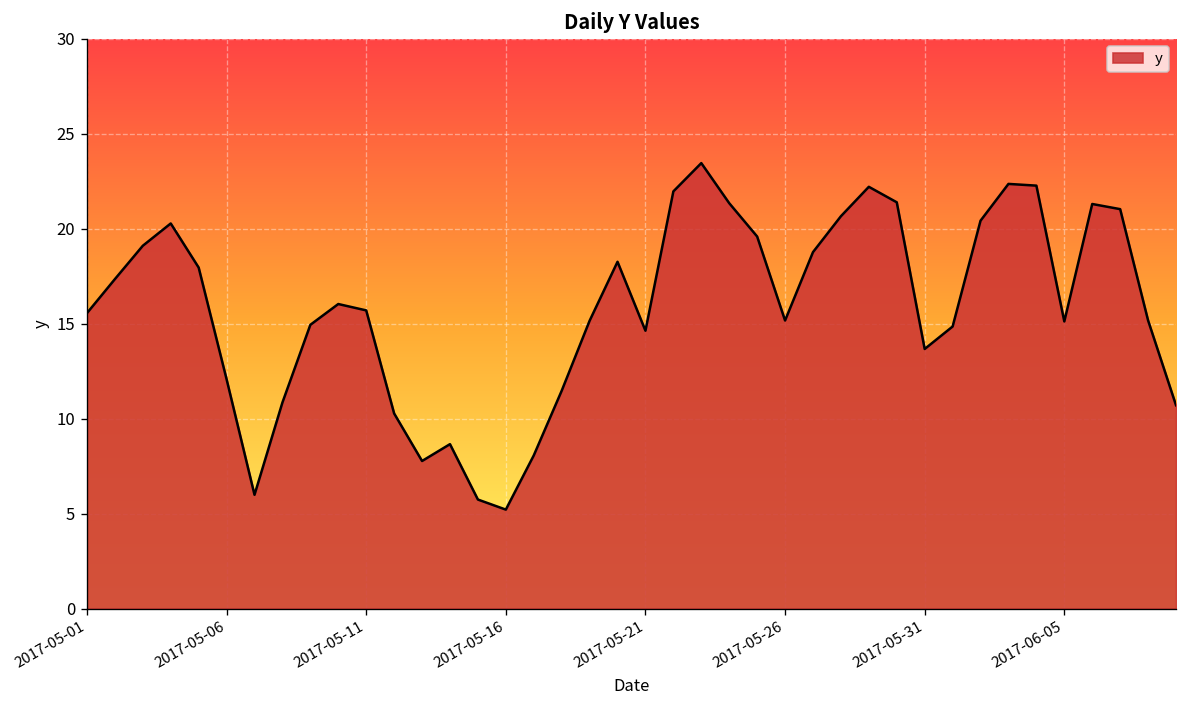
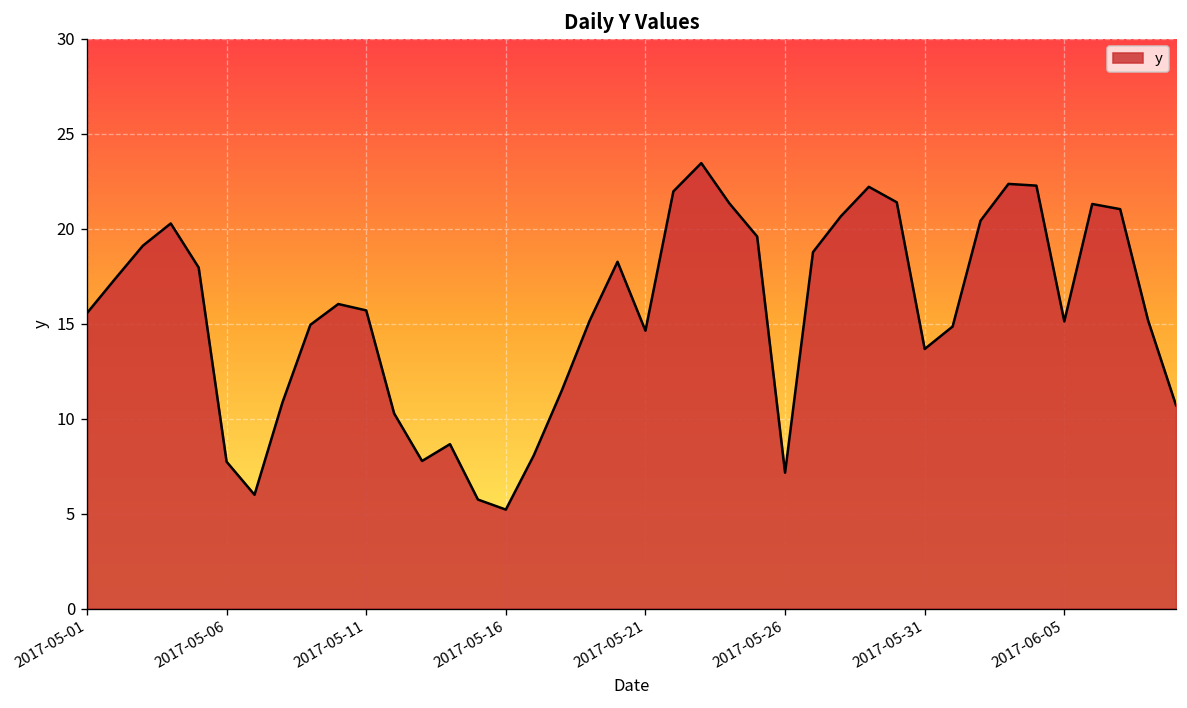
2017-05-06: 12.1 -> 7.7
2017-05-26: 15.2 -> 7.2
